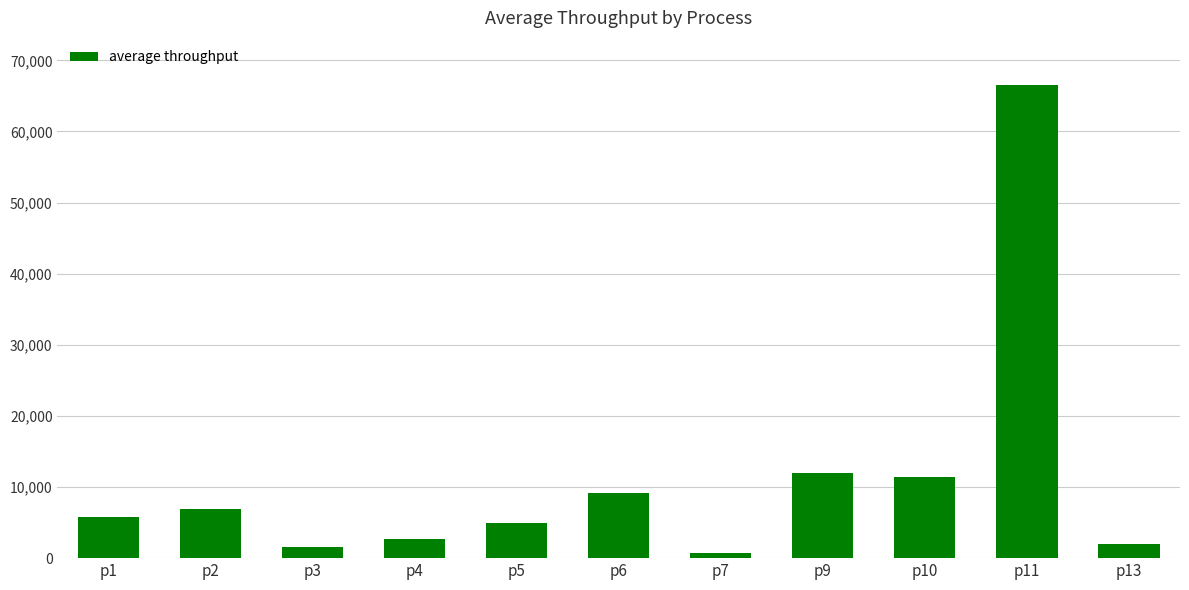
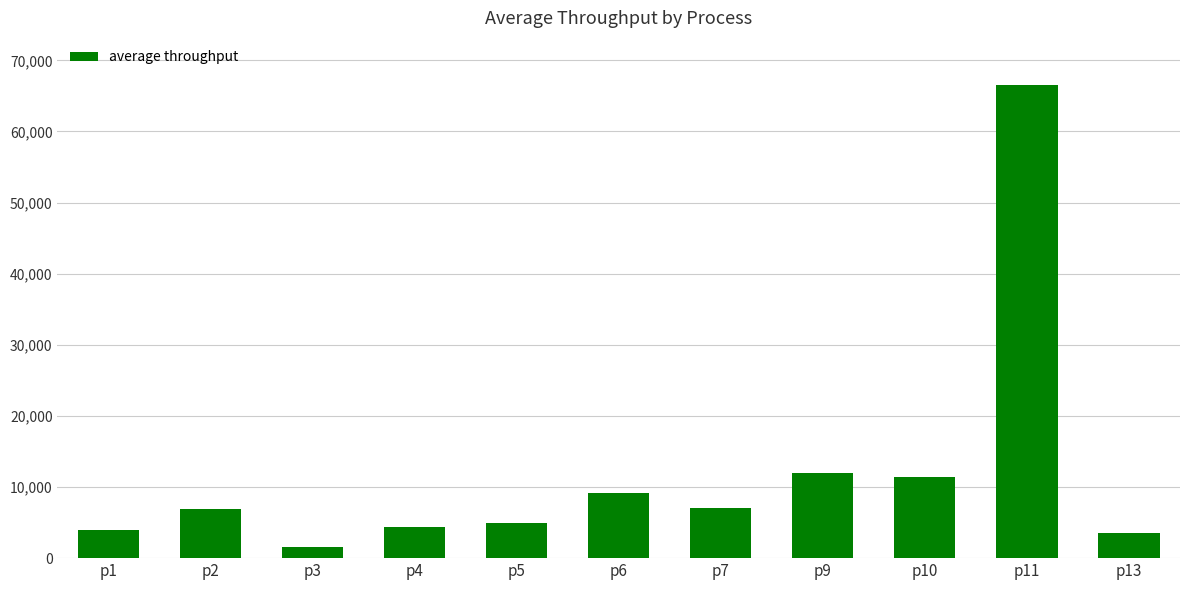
p1: 6,000 -> 4,000
p4: 3,000 -> 4,000
p7: 1,000 -> 7,000
p13: 2,000 -> 4,000
